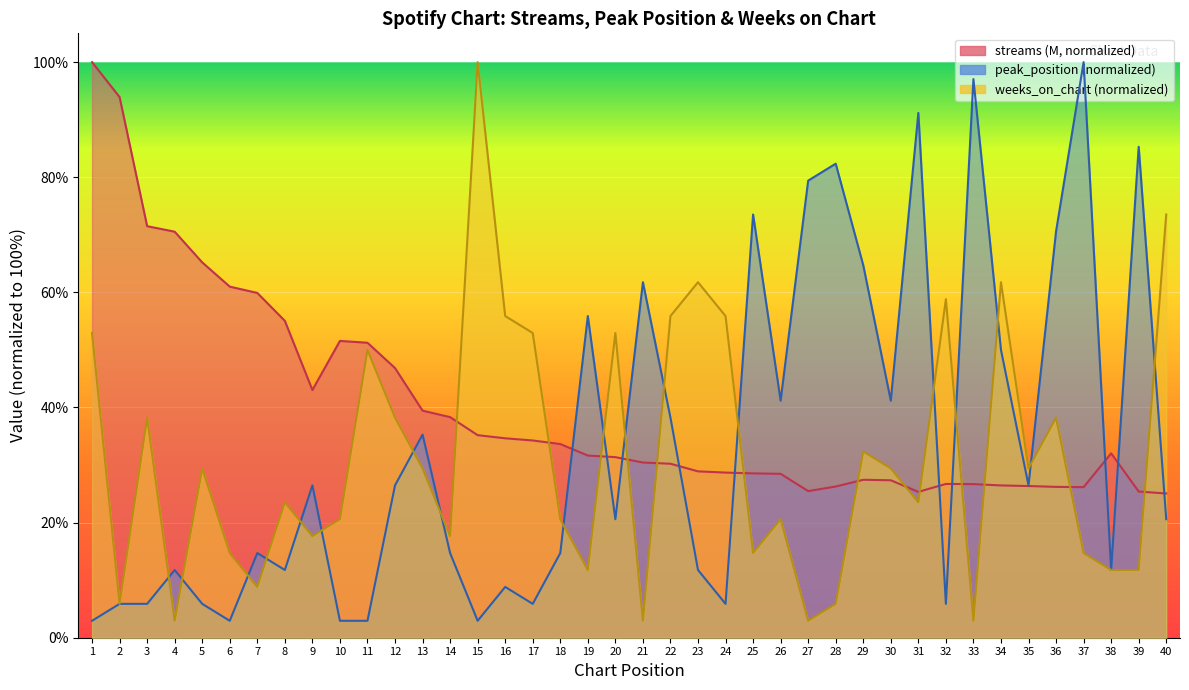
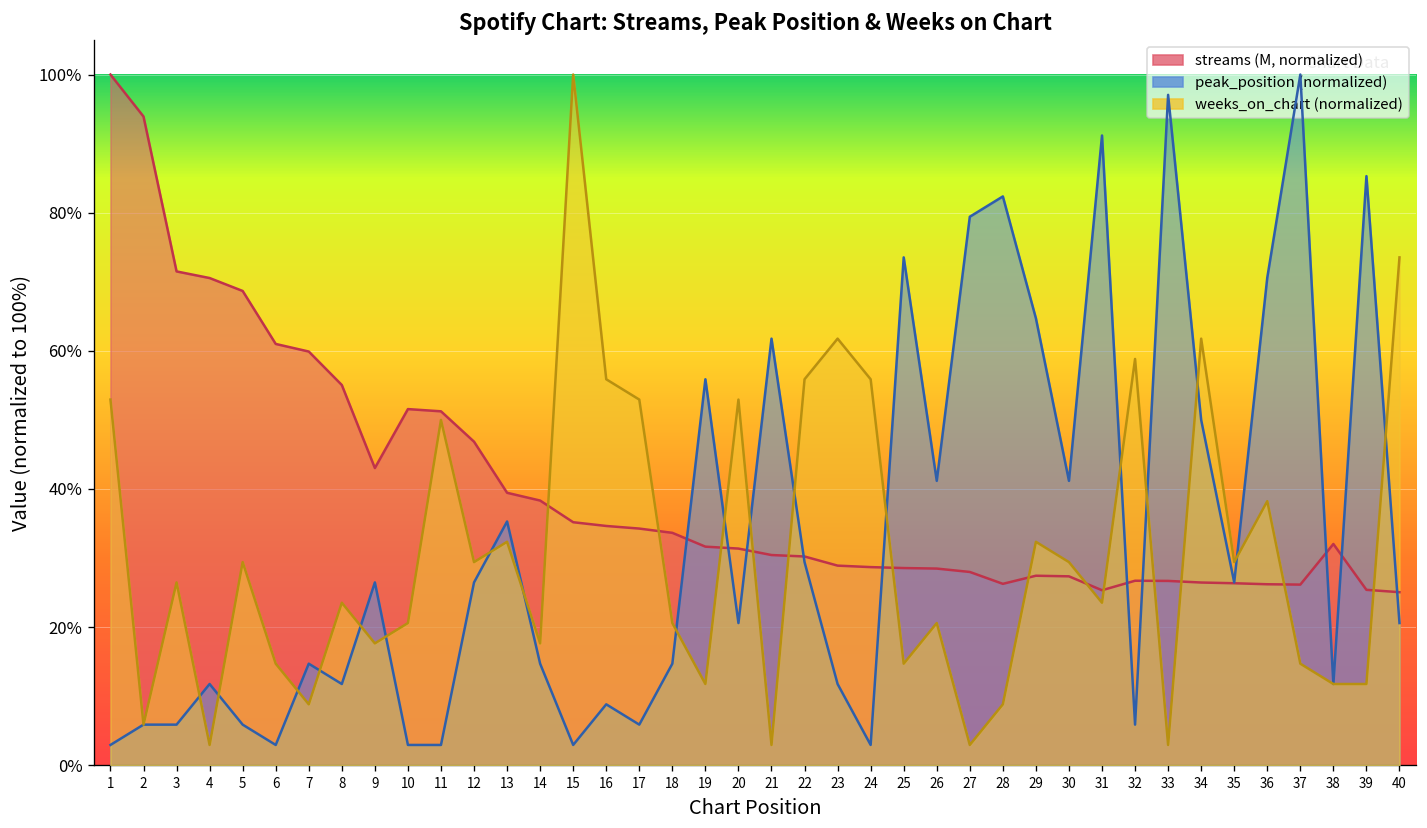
weeks_on_chart (normalized), 3: 38% -> 26%
streams (M, normalized), 5: 65% -> 69%
weeks_on_chart (normalized), 12: 38% -> 29%
weeks_on_chart (normalized), 13: 29% -> 32%
peak_position (normalized), 22: 38% -> 29%
peak_position (normalized), 24: 6% -> 3%
streams (M, normalized), 27: 25% -> 28%
weeks_on_chart (normalized), 28: 6% -> 9%
